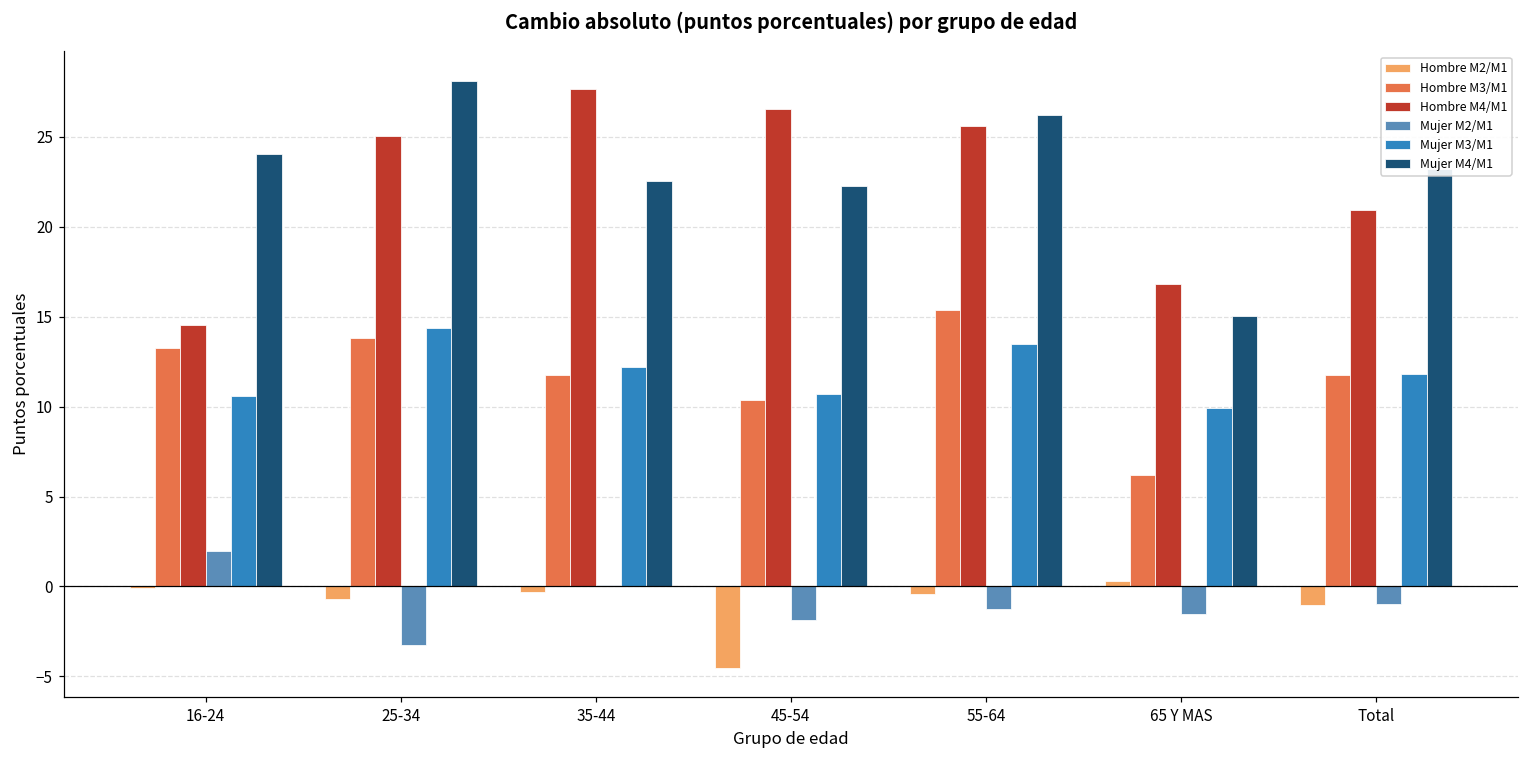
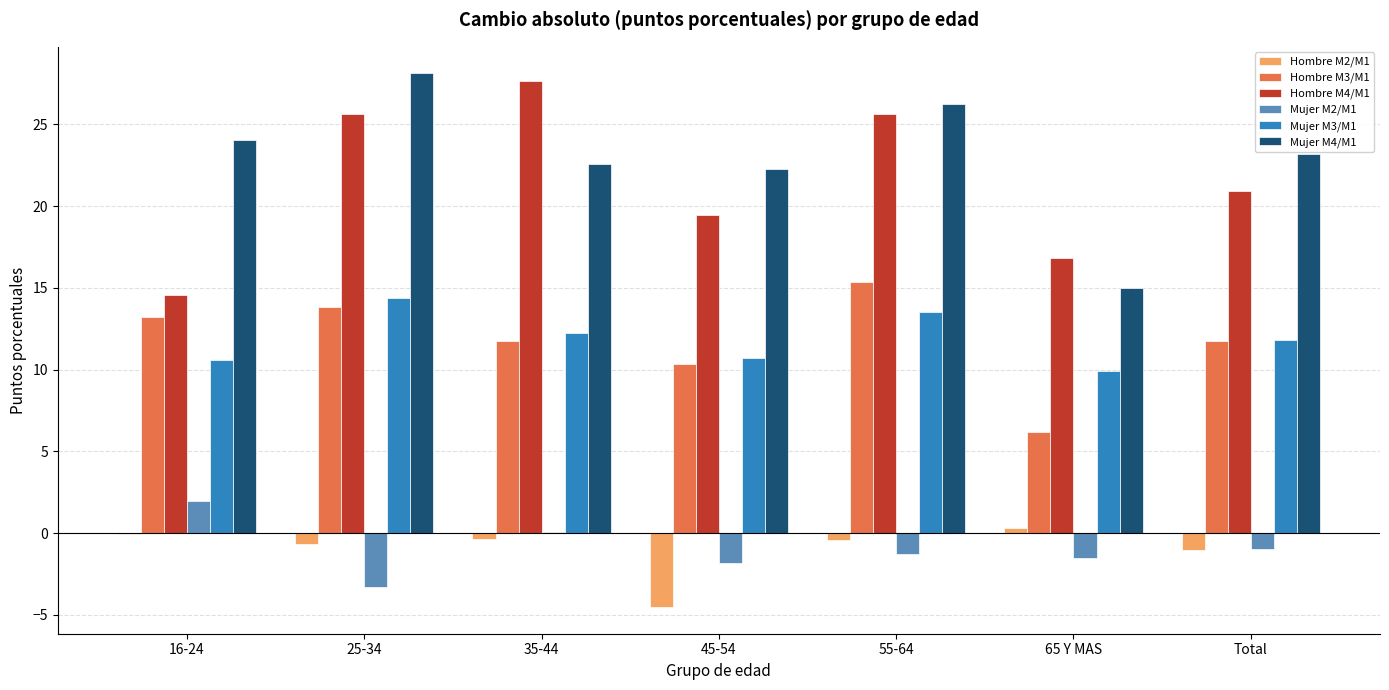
Hombre M4/M1, 25-34: 25.1 -> 25.6
Hombre M4/M1, 45-54: 26.5 -> 19.5
